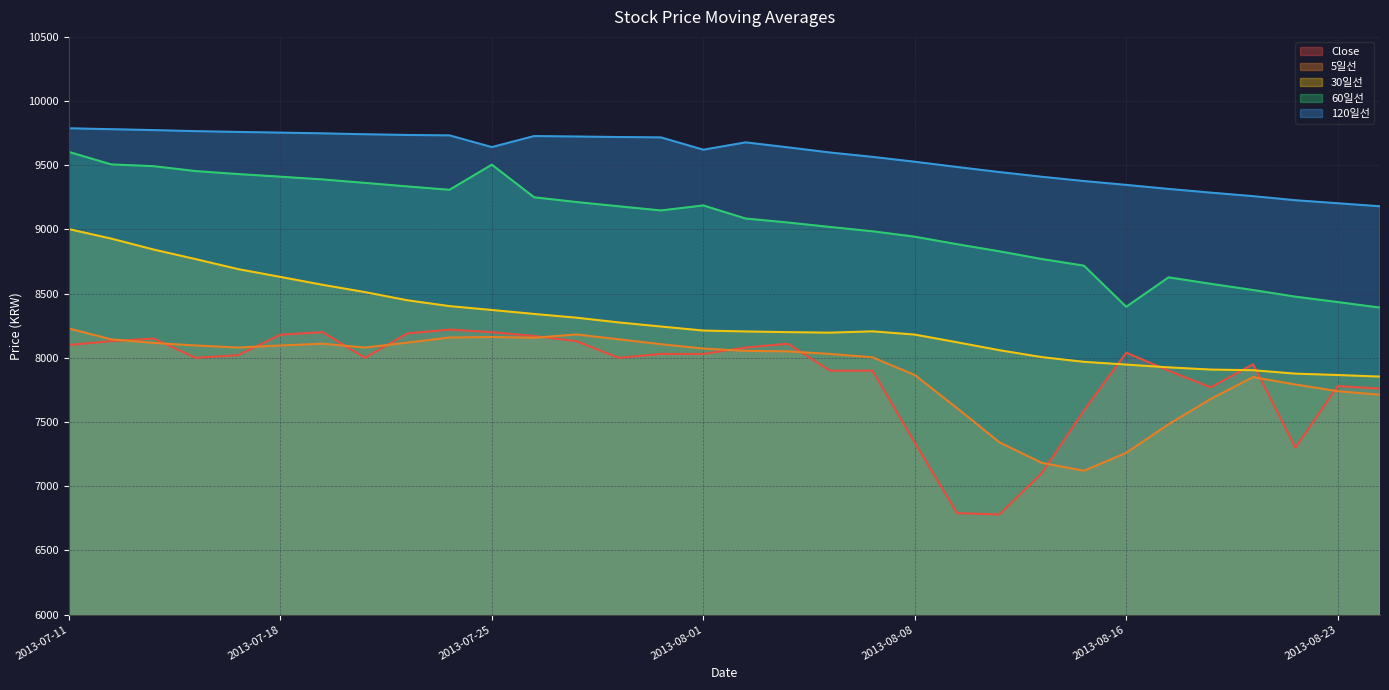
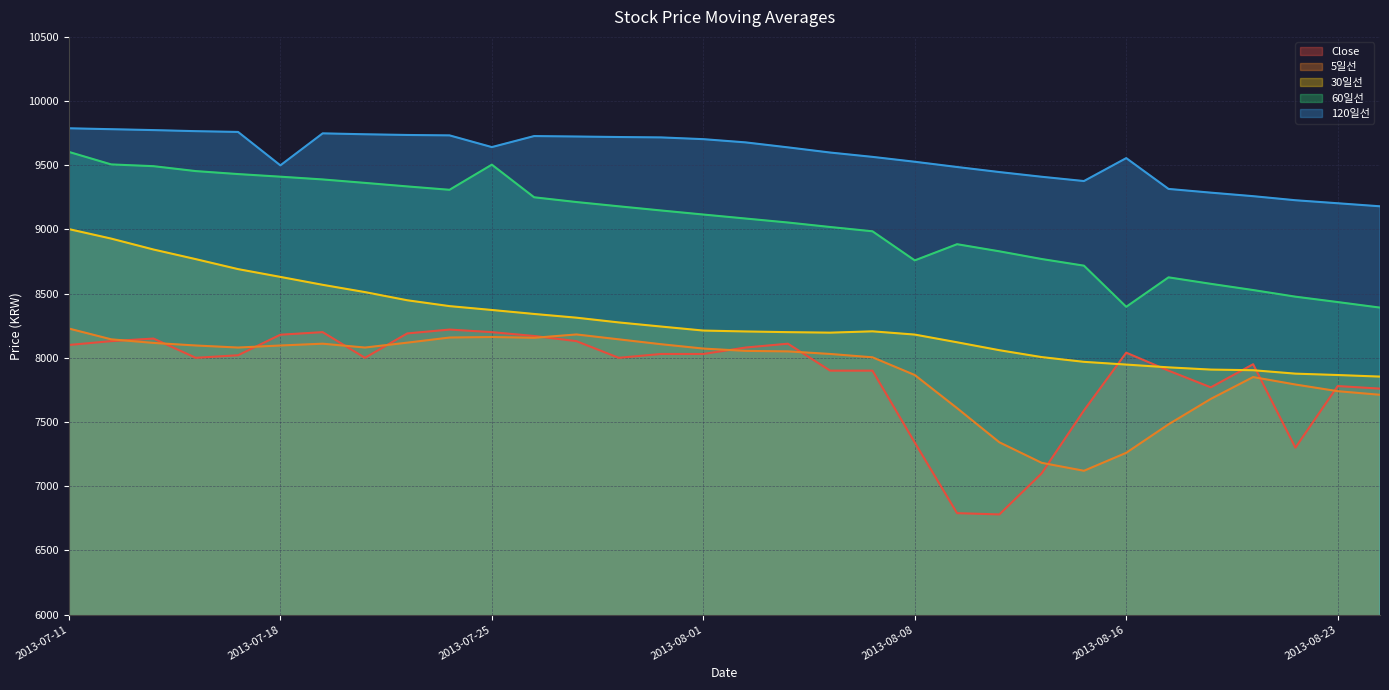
120일선, 2013-07-18: 9750 -> 9500
60일선, 2013-08-01: 9190 -> 9120
120일선, 2013-08-01: 9620 -> 9700
60일선, 2013-08-08: 8940 -> 8760
120일선, 2013-08-16: 9350 -> 9560
